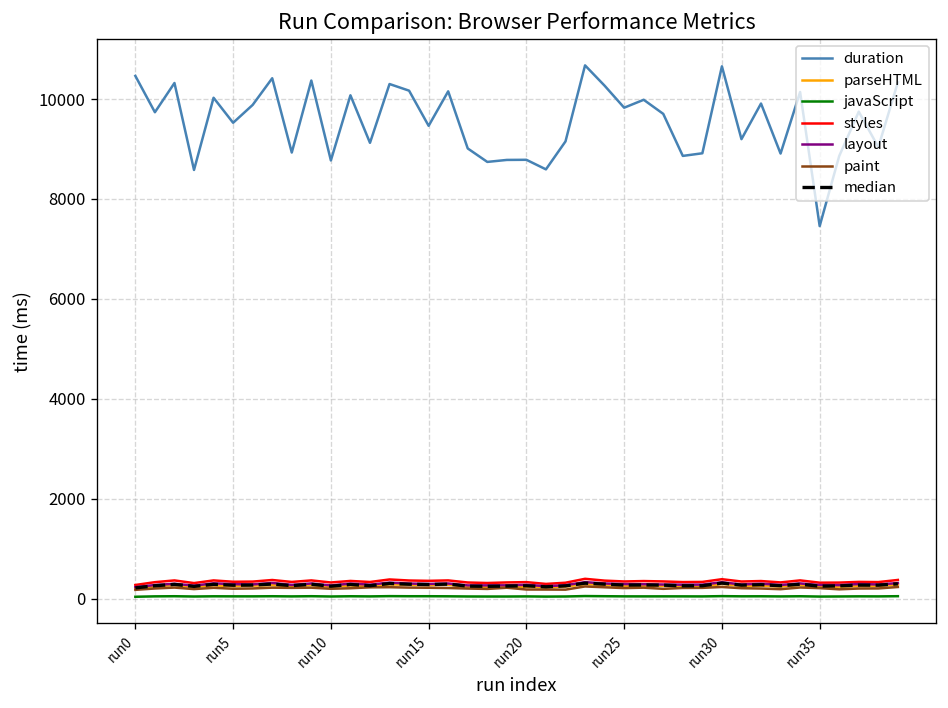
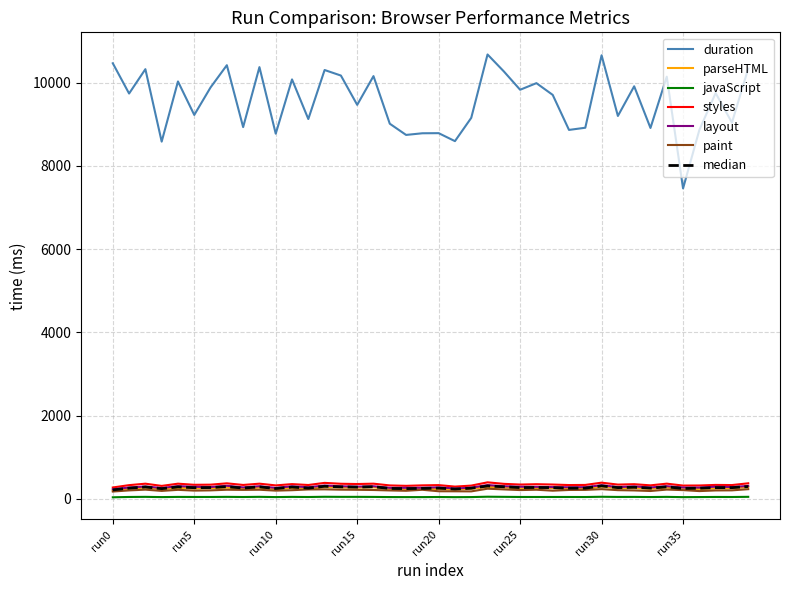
duration, run5: 9500 -> 9200
